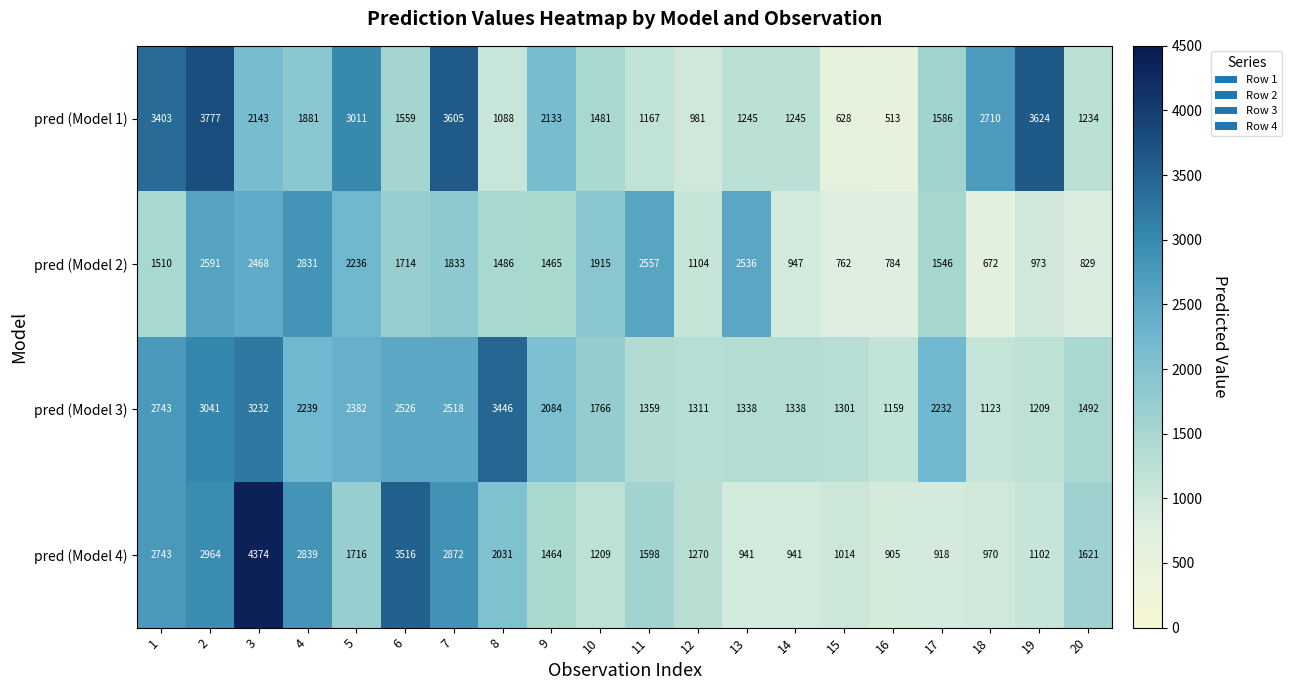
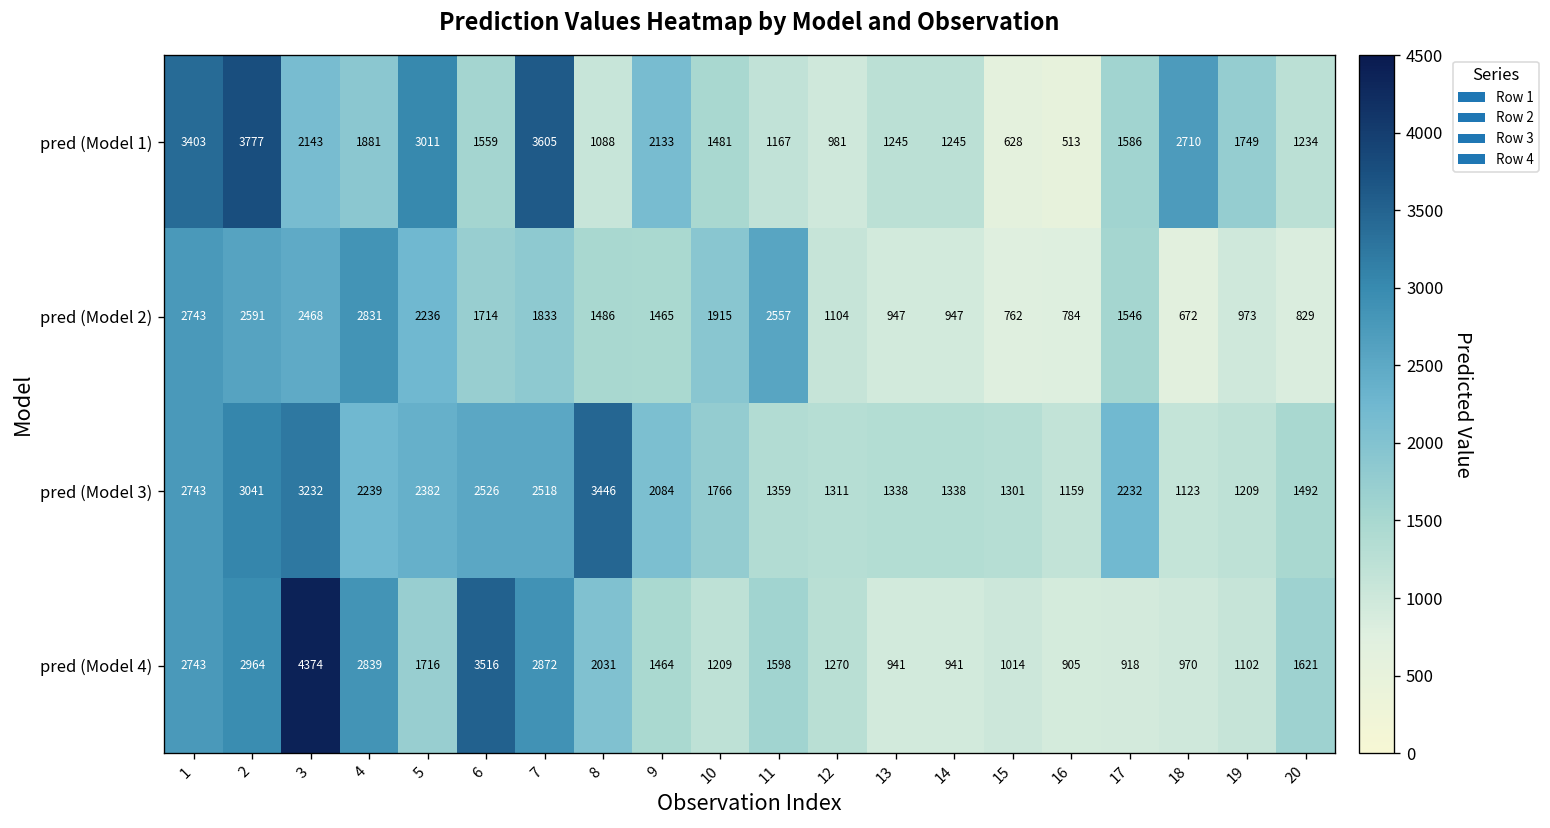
pred (Model 1), 19: 3624 -> 1749
pred (Model 2), 1: 1510 -> 2743
pred (Model 2), 13: 2536 -> 947
